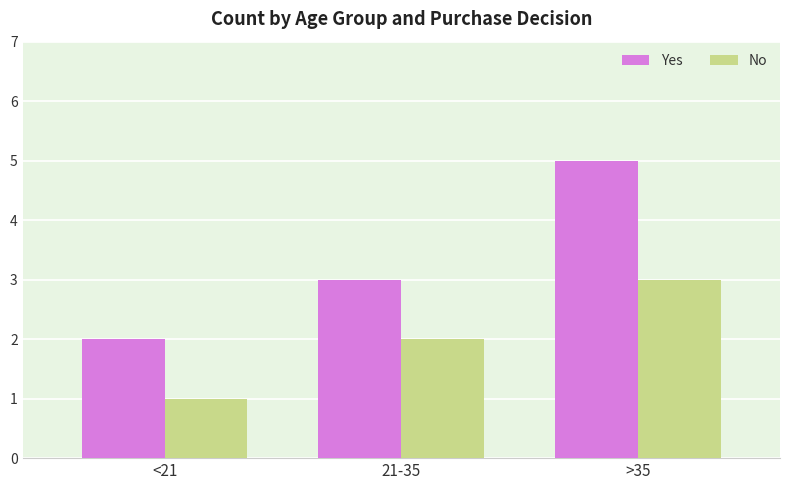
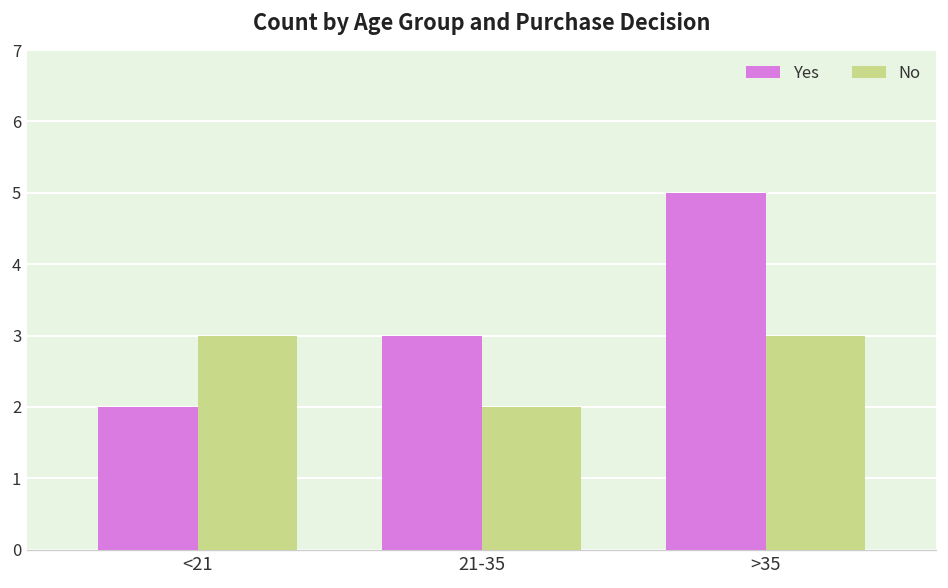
No, <21: 1 -> 3
